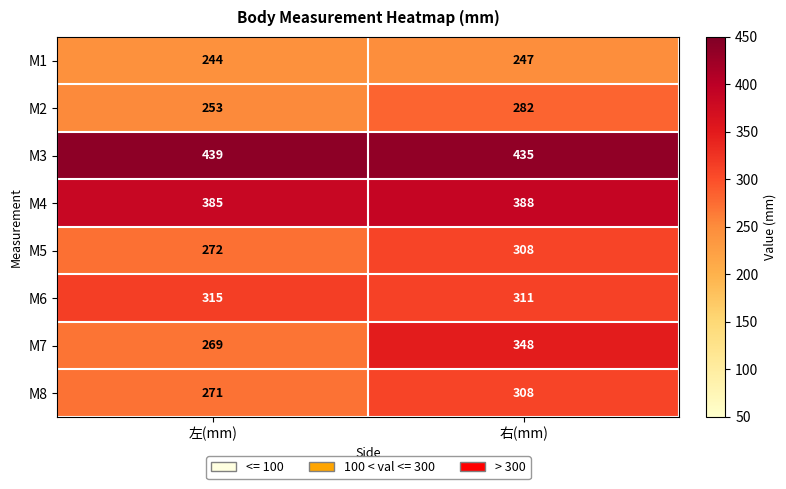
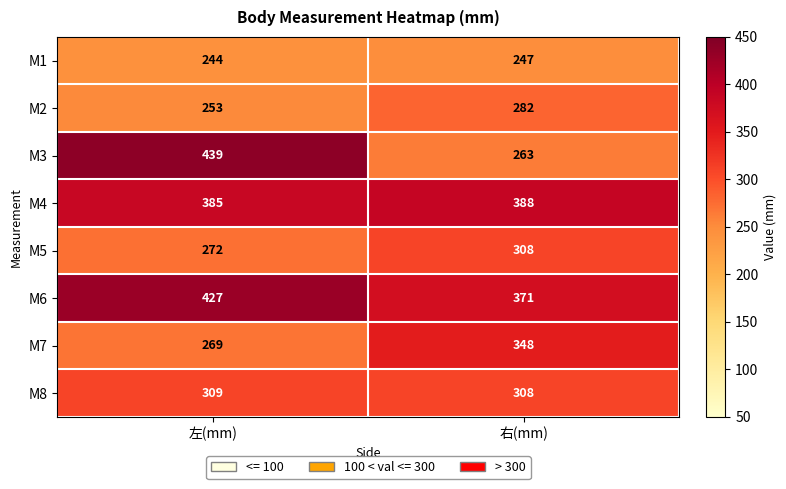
M3, 右(mm): 435 -> 263
M6, 左(mm): 315 -> 427
M6, 右(mm): 311 -> 371
M8, 左(mm): 271 -> 309
